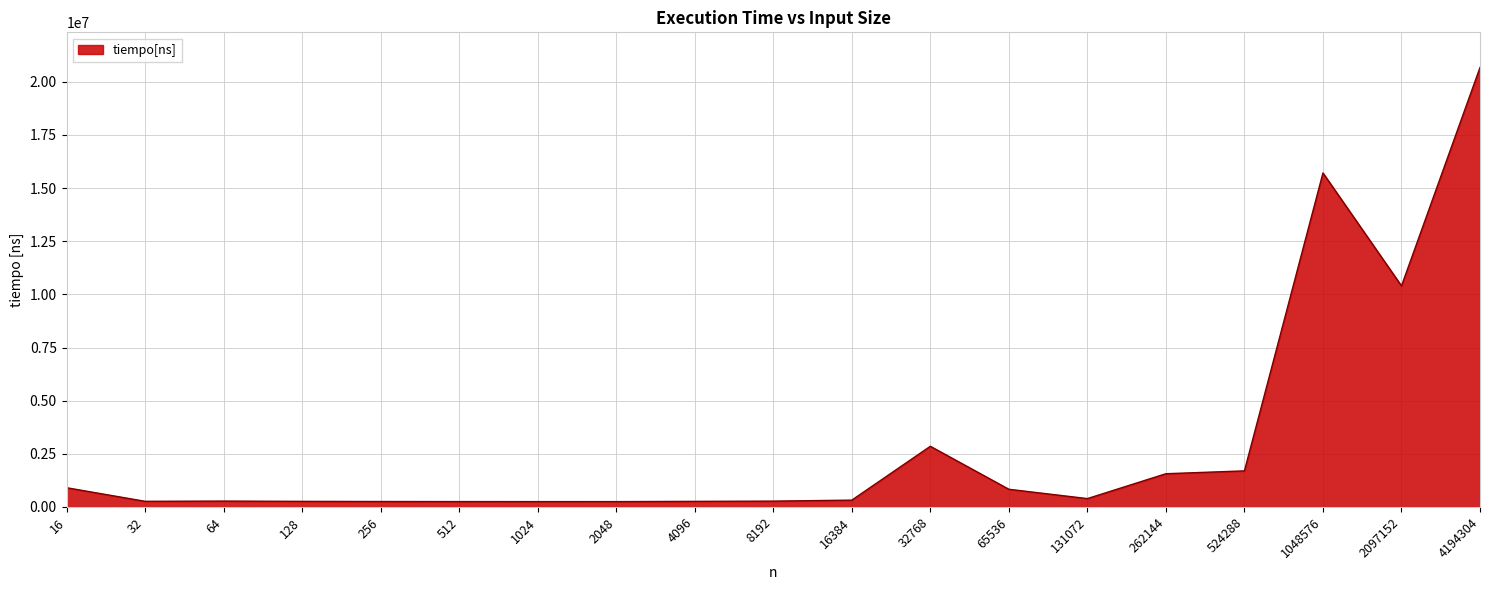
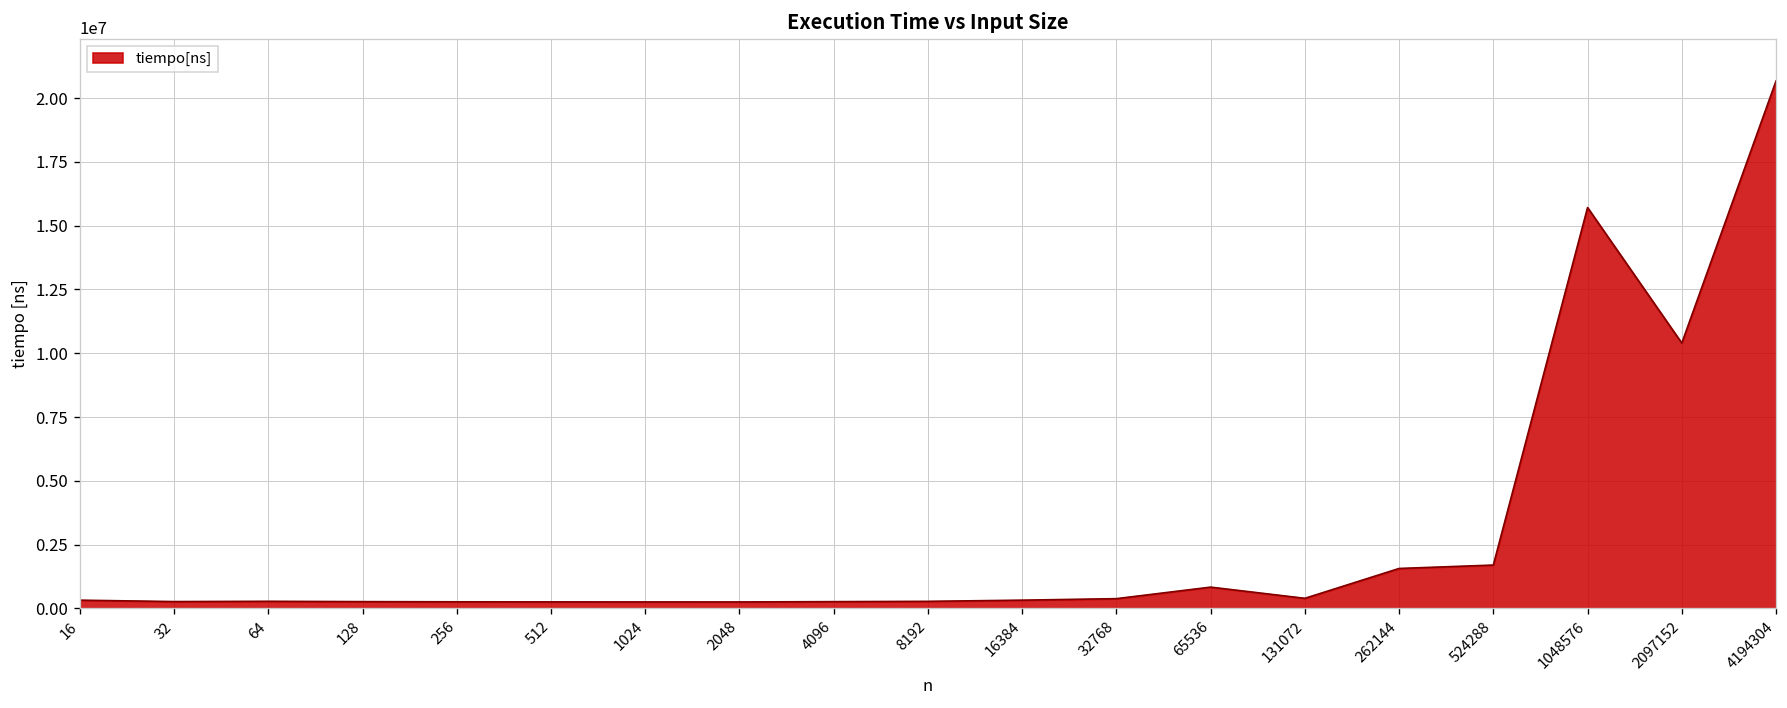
16: 900000 -> 300000
32768: 2900000 -> 400000
